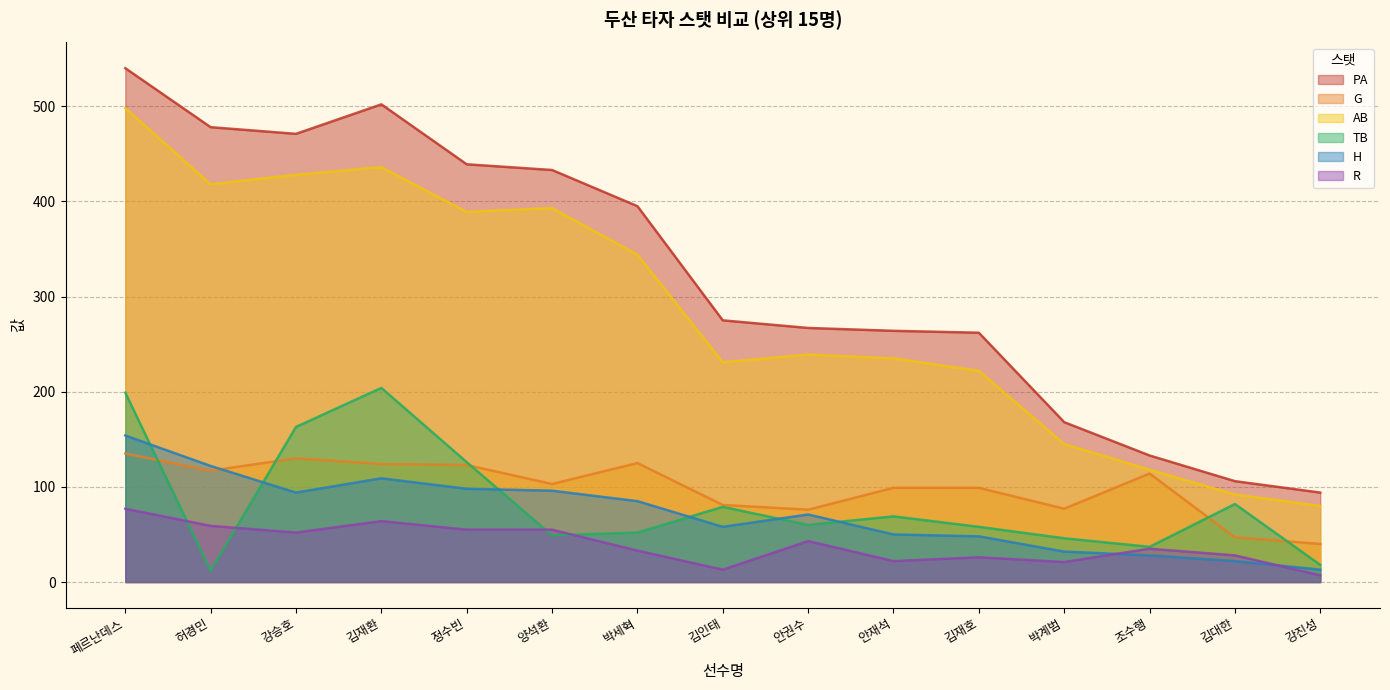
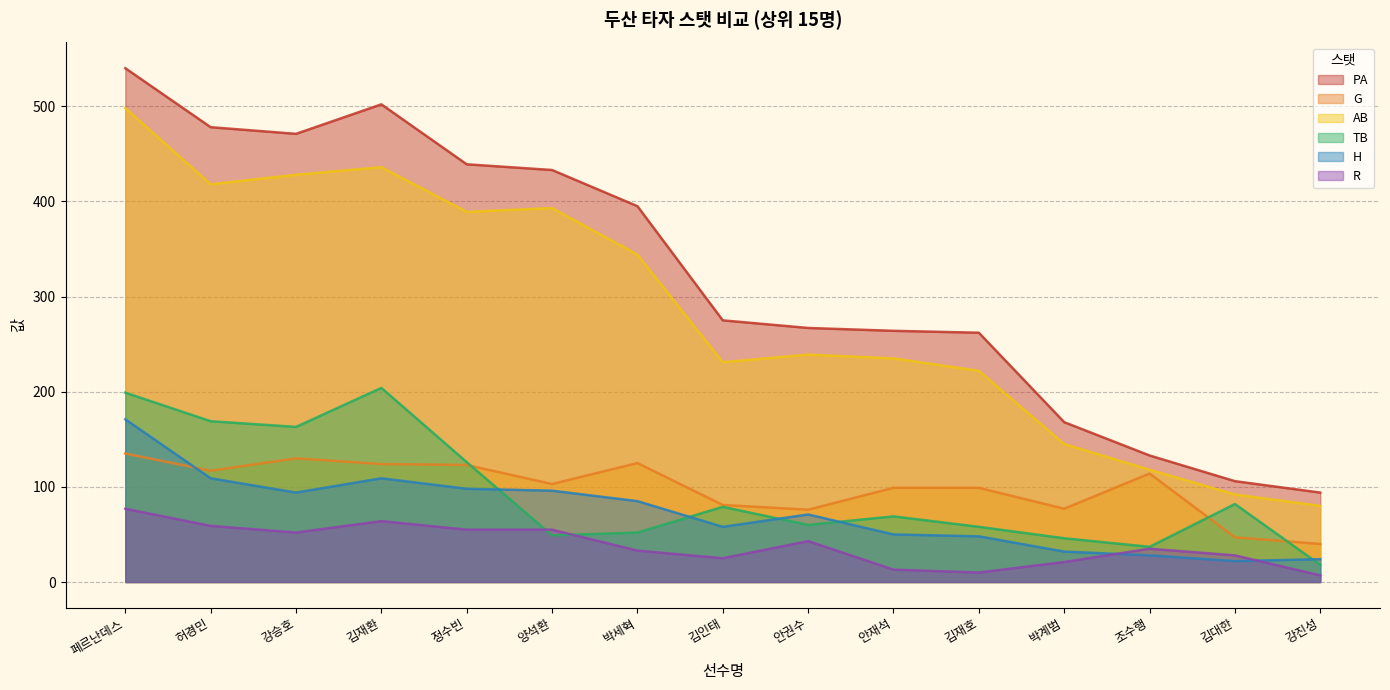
H, 페르난데스: 150 -> 170
TB, 허경민: 10 -> 170
H, 허경민: 120 -> 110
R, 김인태: 10 -> 30
R, 안재석: 20 -> 10
R, 김재호: 30 -> 10
H, 강진성: 10 -> 20
